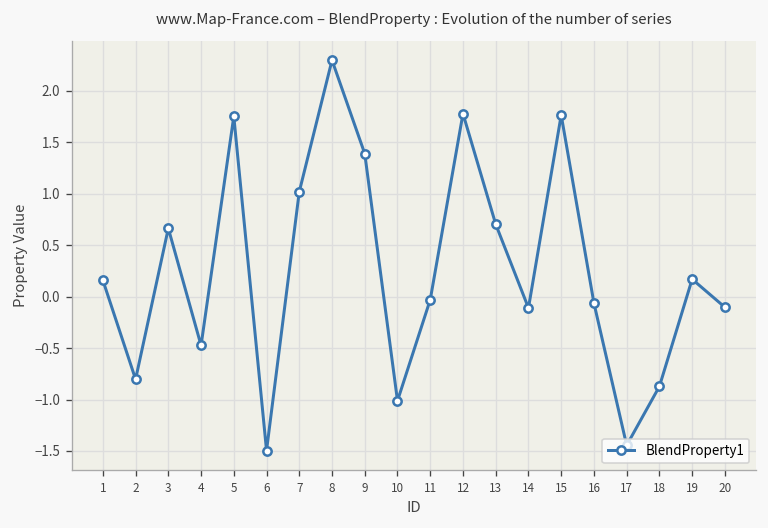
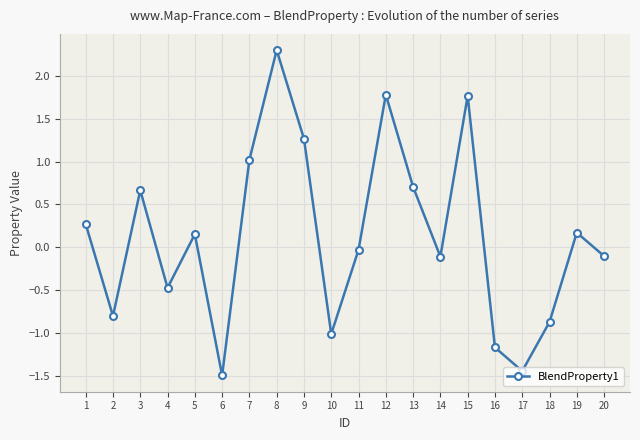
1: 0.2 -> 0.3
5: 1.8 -> 0.2
9: 1.4 -> 1.3
16: -0.1 -> -1.2
